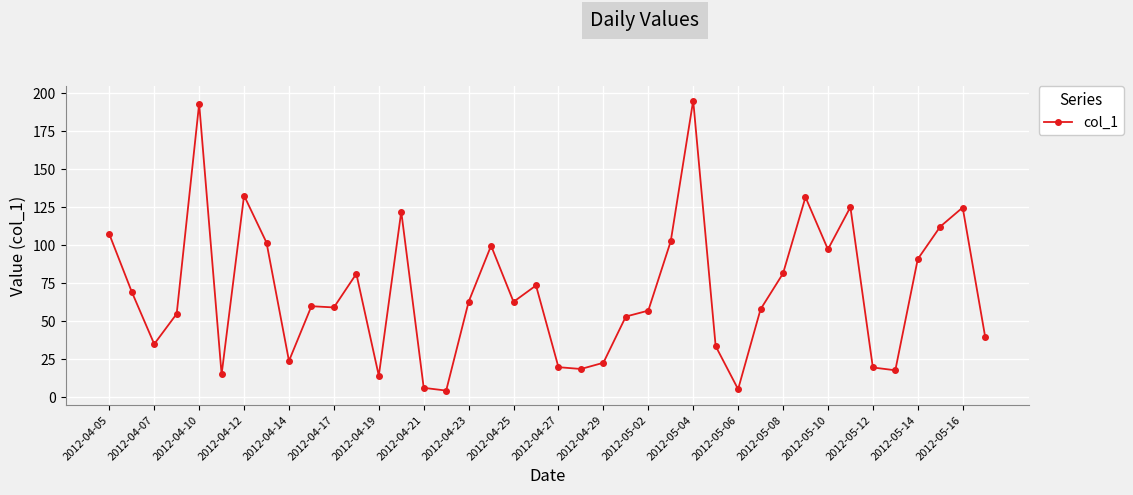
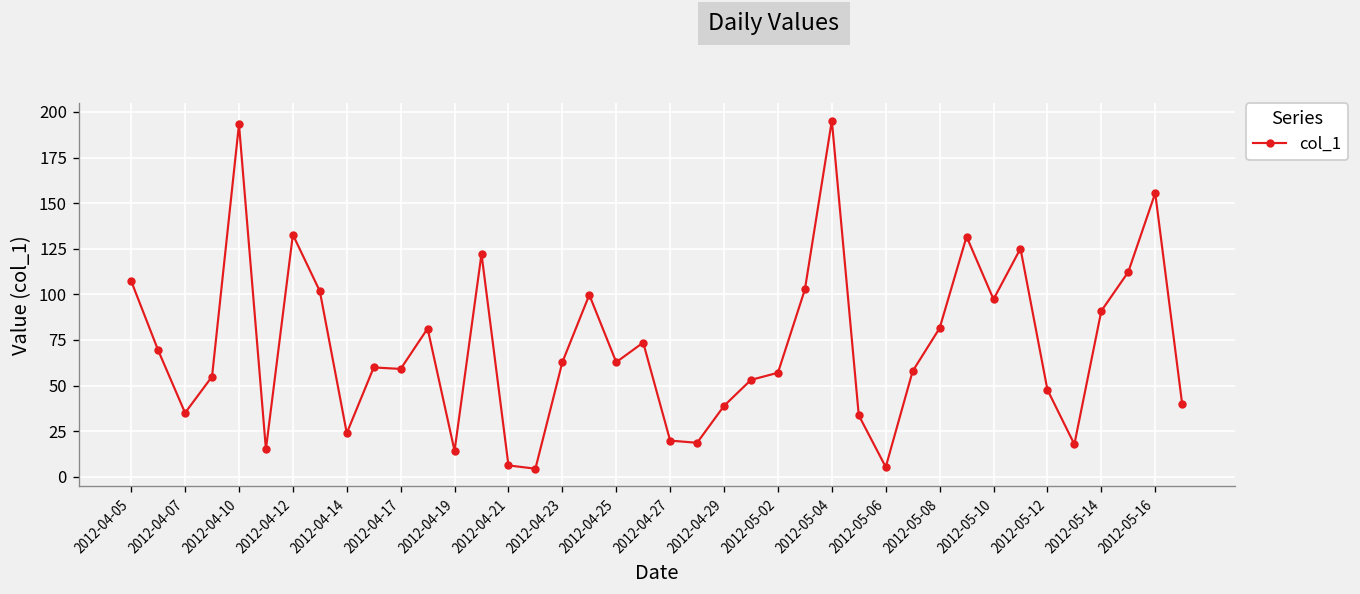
2012-04-29: 23 -> 39
2012-05-12: 20 -> 48
2012-05-16: 125 -> 155
